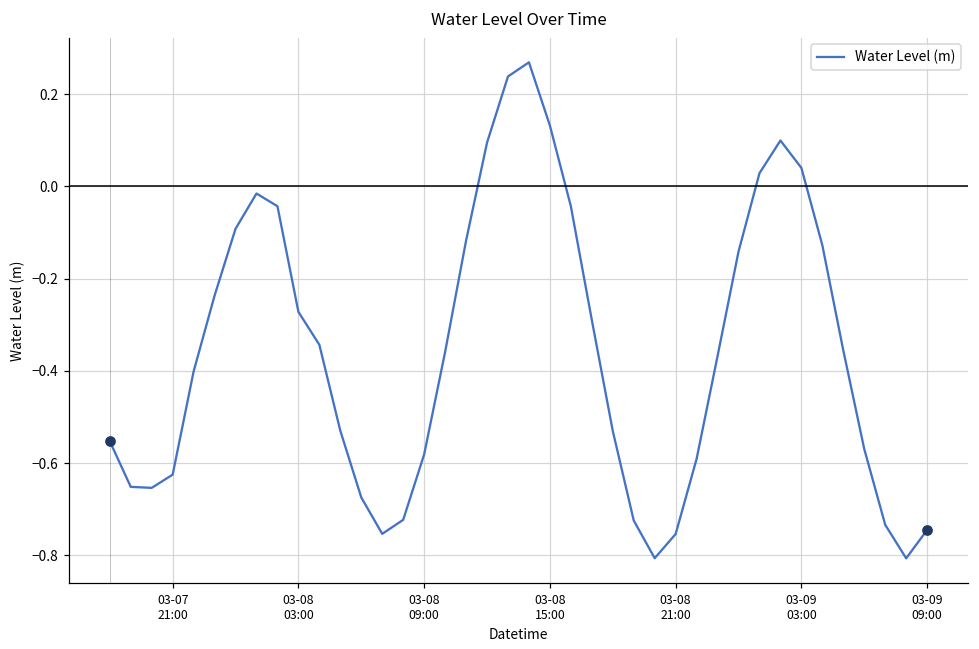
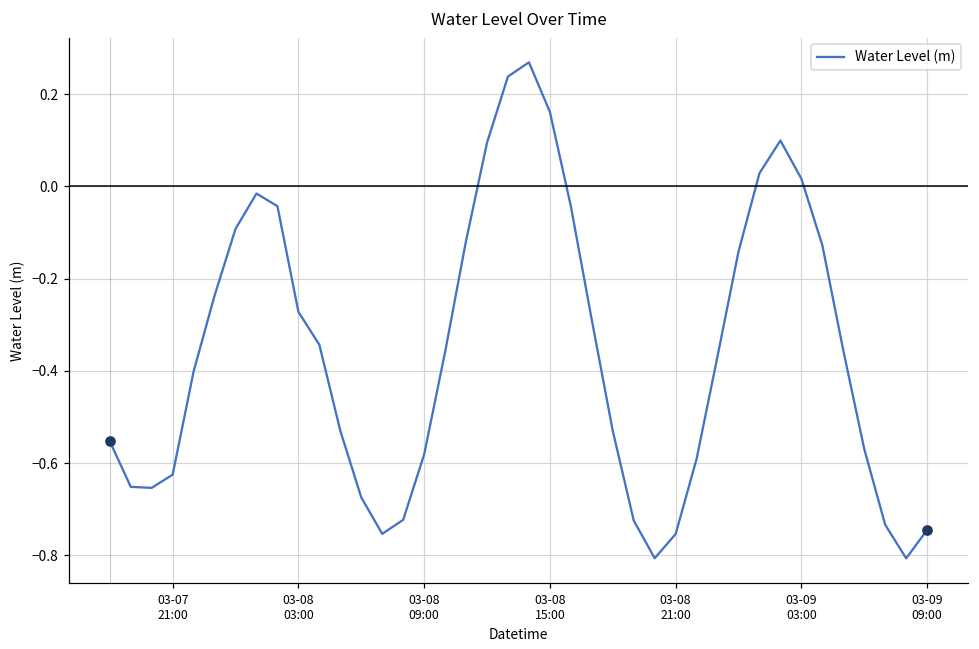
Water Level (m), 03-08 15:00: 0.13 -> 0.16
Water Level (m), 03-09 03:00: 0.04 -> 0.02
